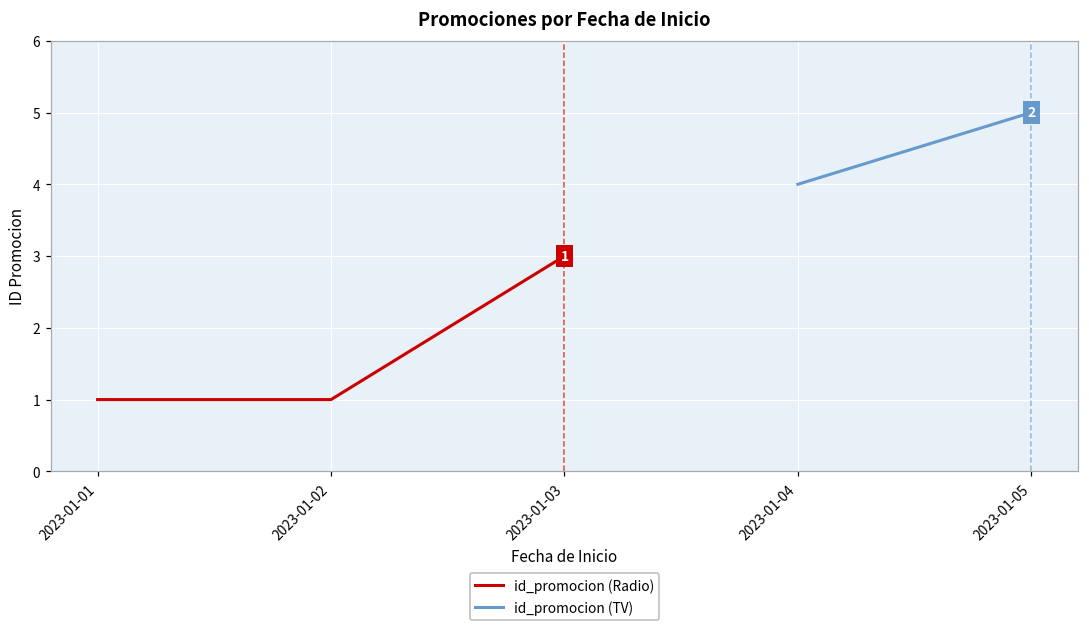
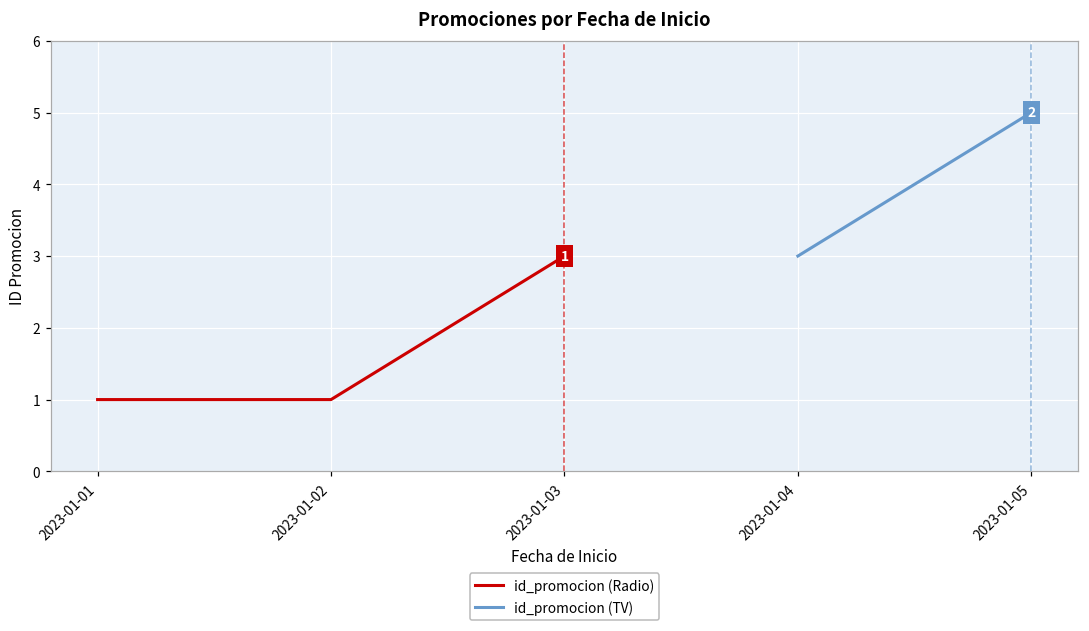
id_promocion (TV), 2023-01-04: 4 -> 3
